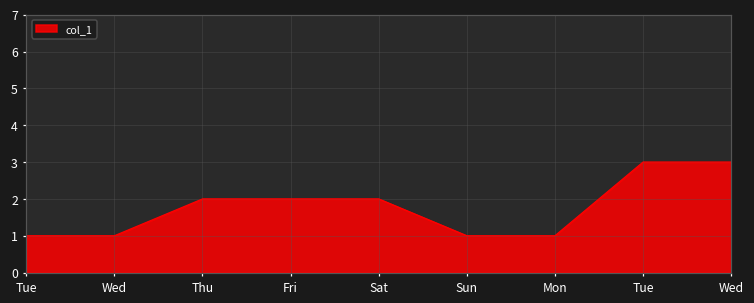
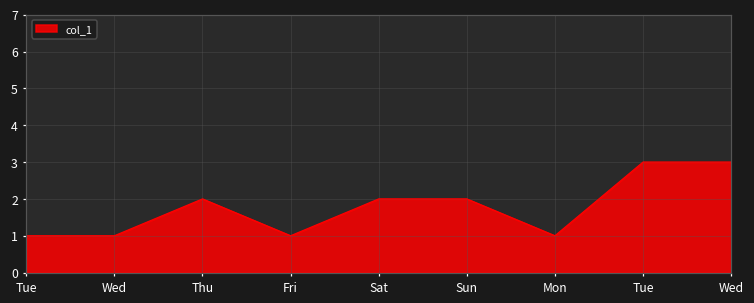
Fri: 2 -> 1
Sun: 1 -> 2
